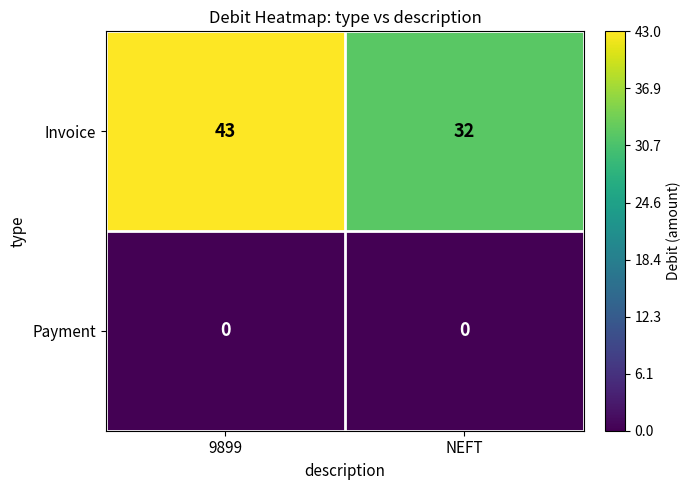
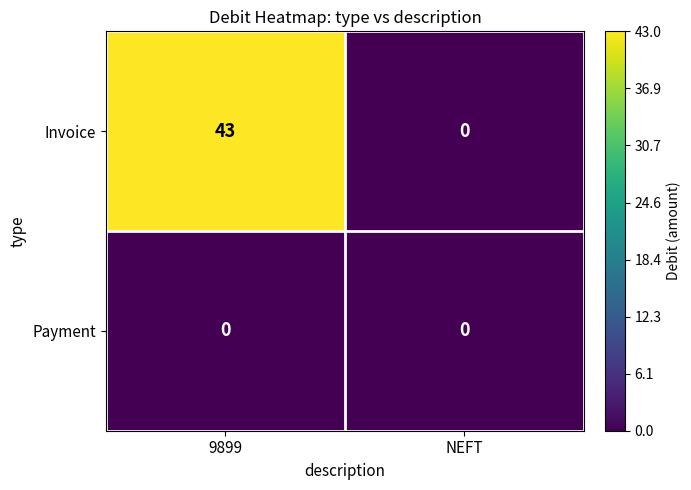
Invoice, NEFT: 32 -> 0
